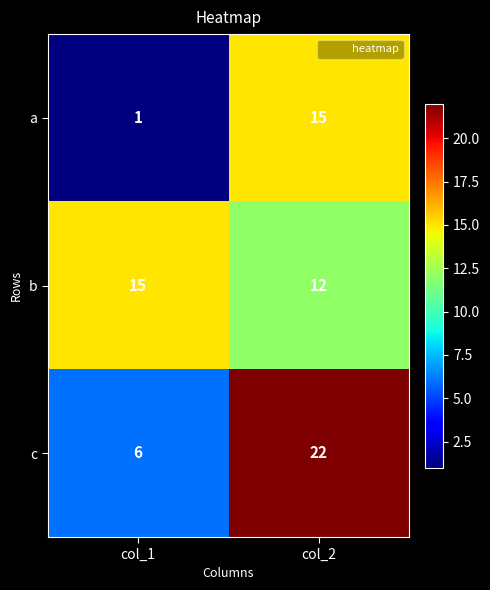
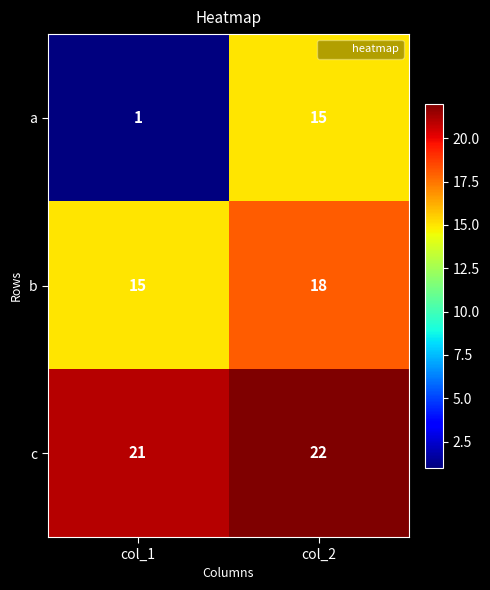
b, col_2: 12 -> 18
c, col_1: 6 -> 21
